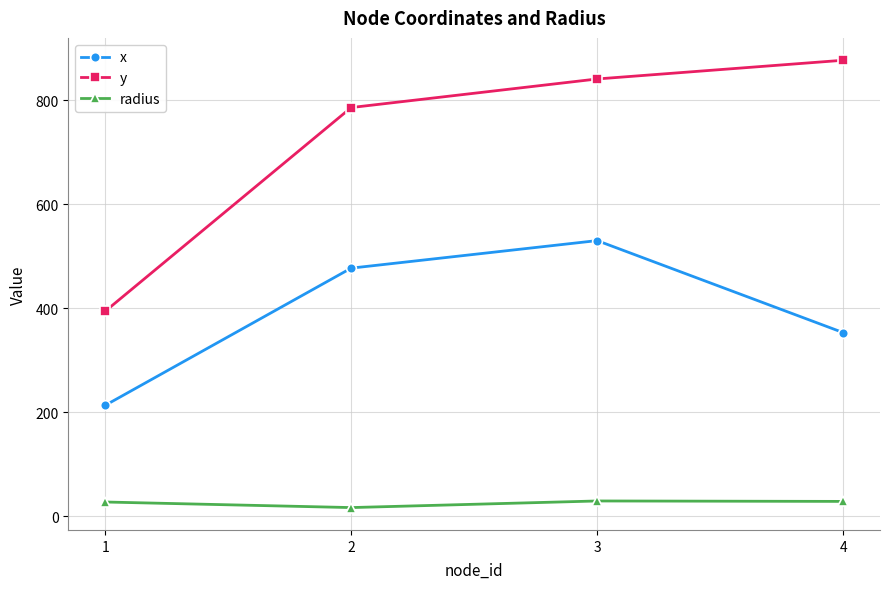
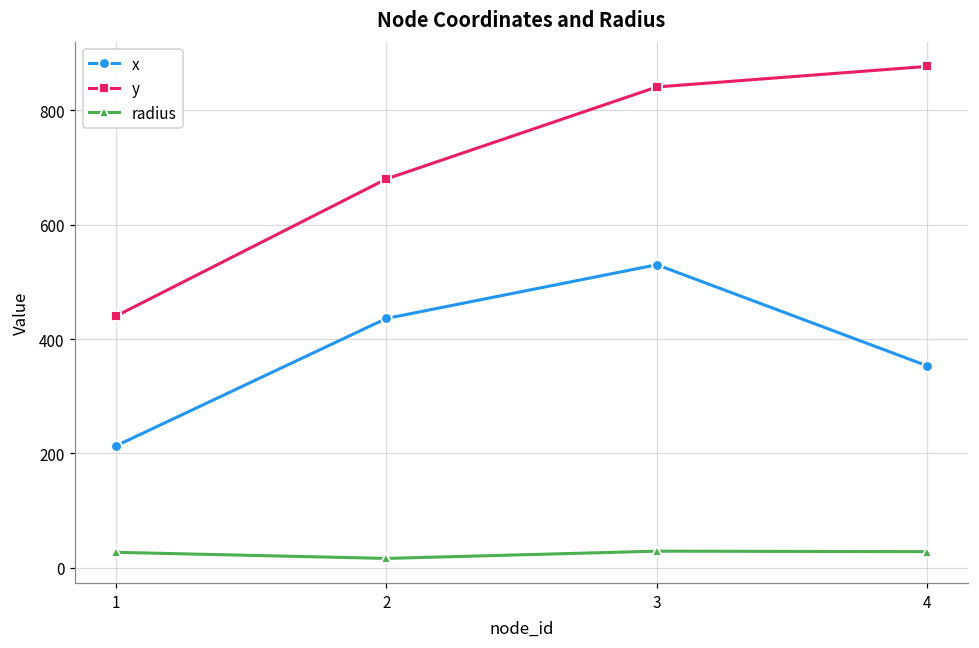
y, 1: 390 -> 440
x, 2: 480 -> 440
y, 2: 790 -> 680
